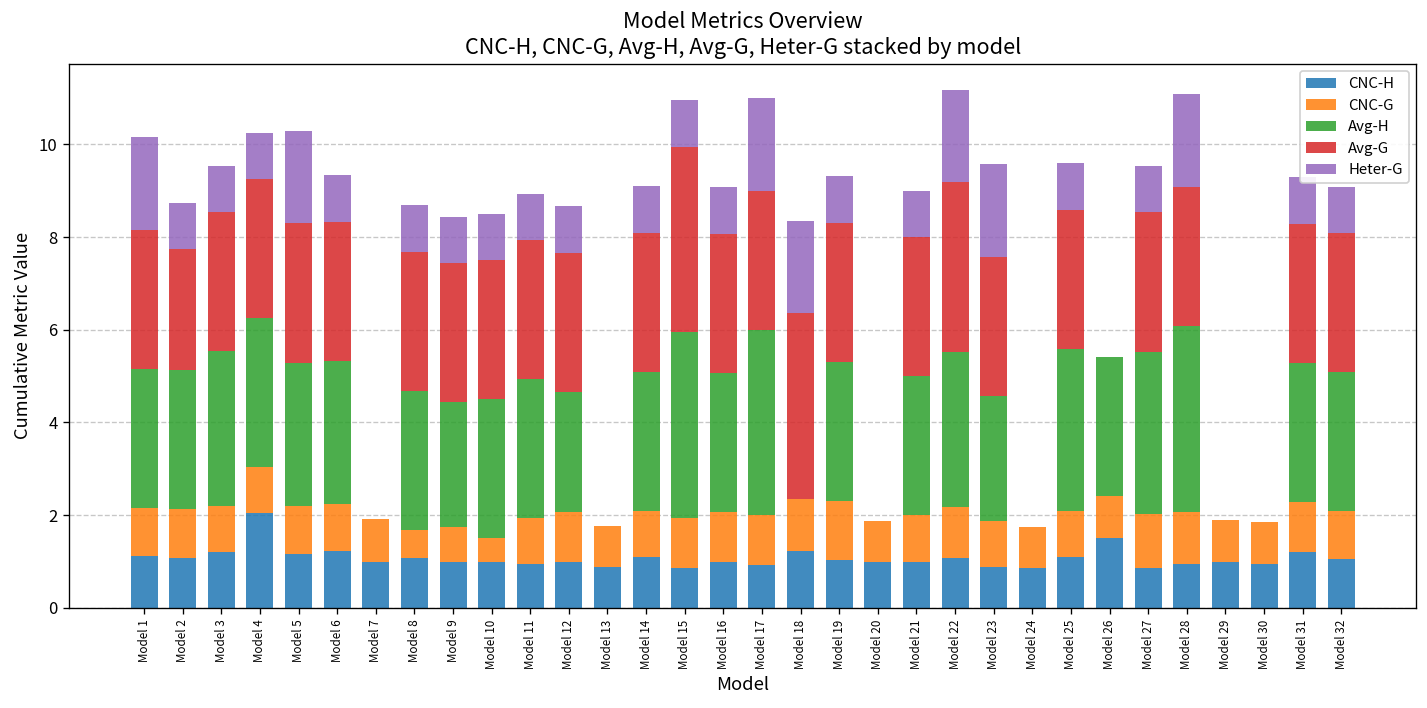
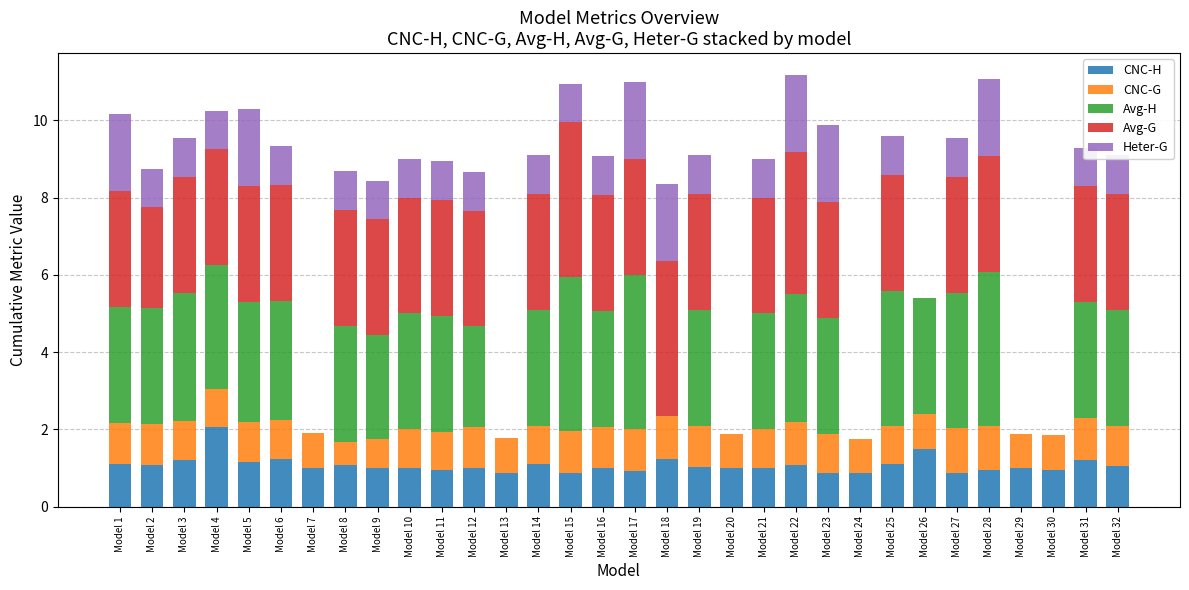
CNC-G, Model 10: 0.5 -> 1.0
CNC-G, Model 19: 1.3 -> 1.1
Avg-H, Model 23: 2.7 -> 3.0
